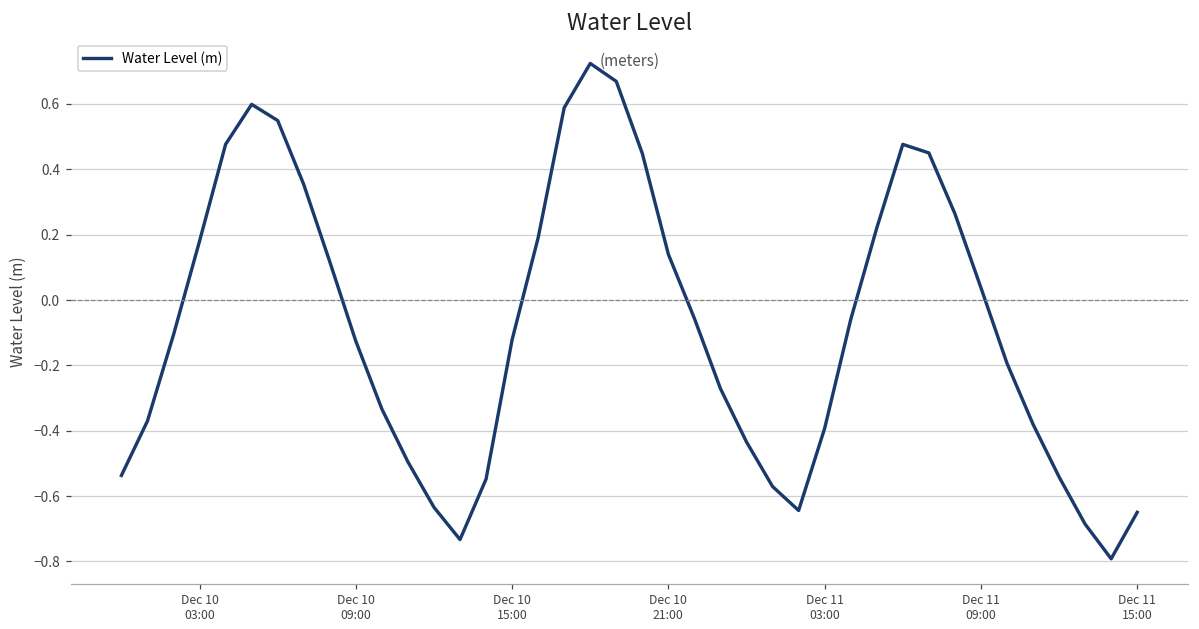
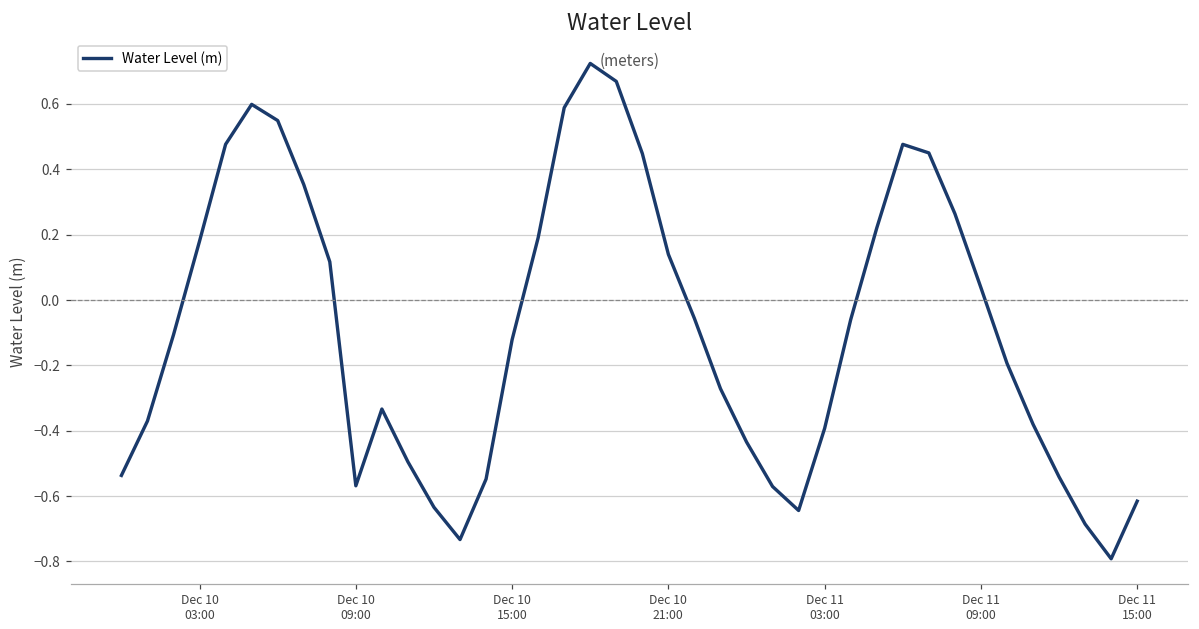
Dec 10 09:00: -0.13 -> -0.57
Dec 11 15:00: -0.65 -> -0.62
